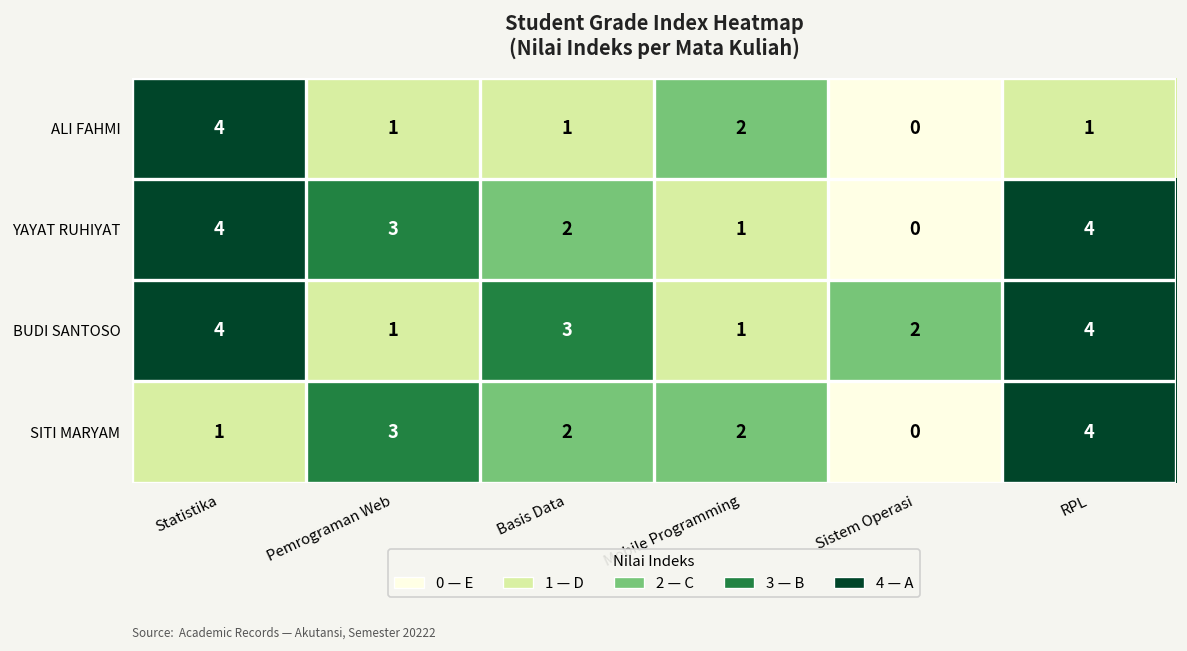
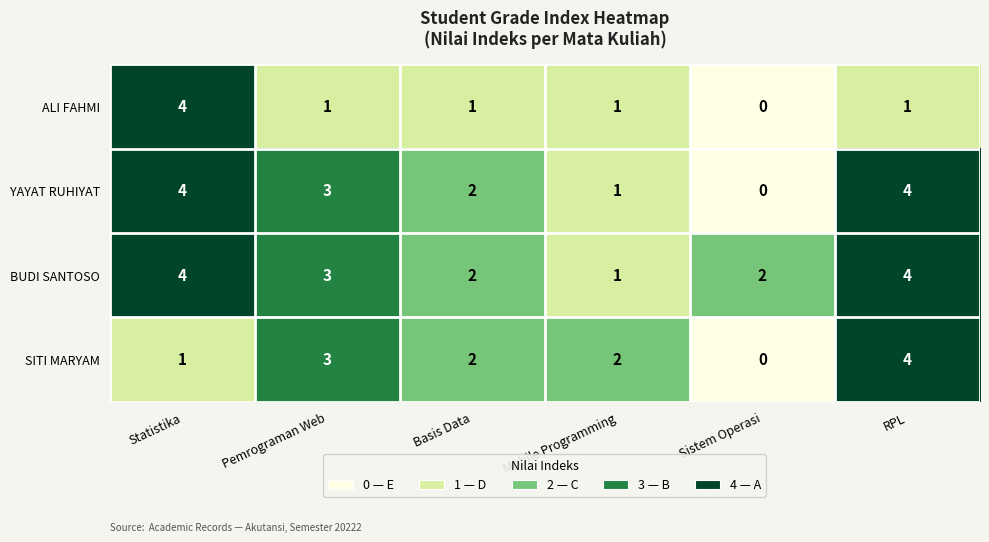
ALI FAHMI, Mobile Programming: 2 -> 1
BUDI SANTOSO, Pemrograman Web: 1 -> 3
BUDI SANTOSO, Basis Data: 3 -> 2
